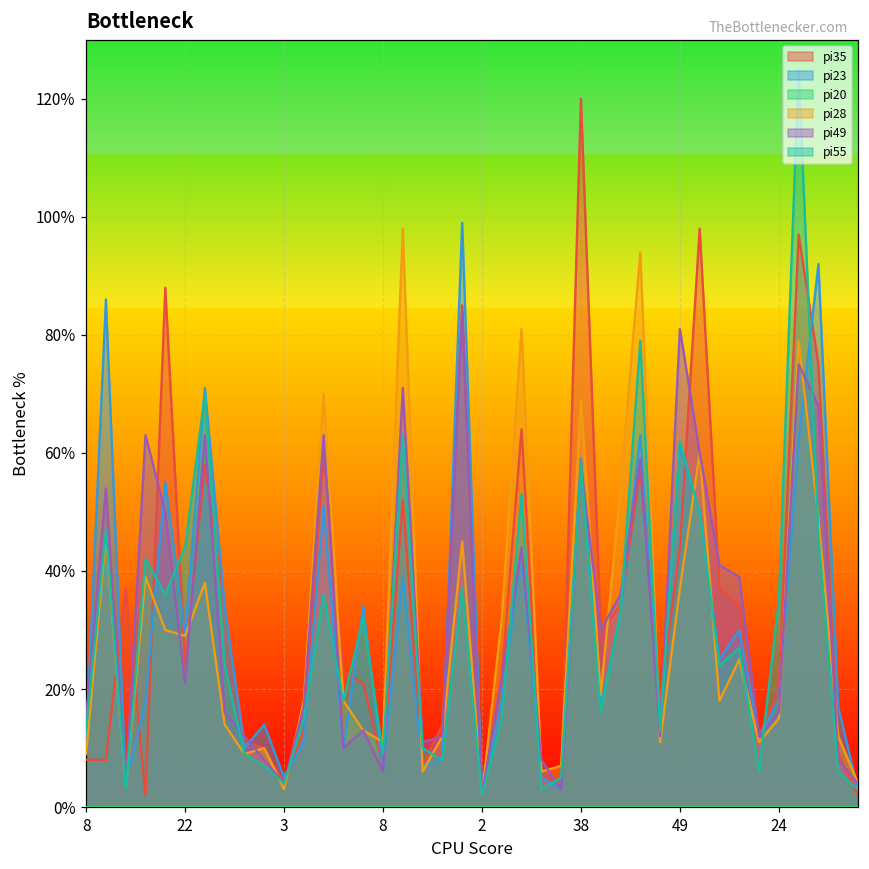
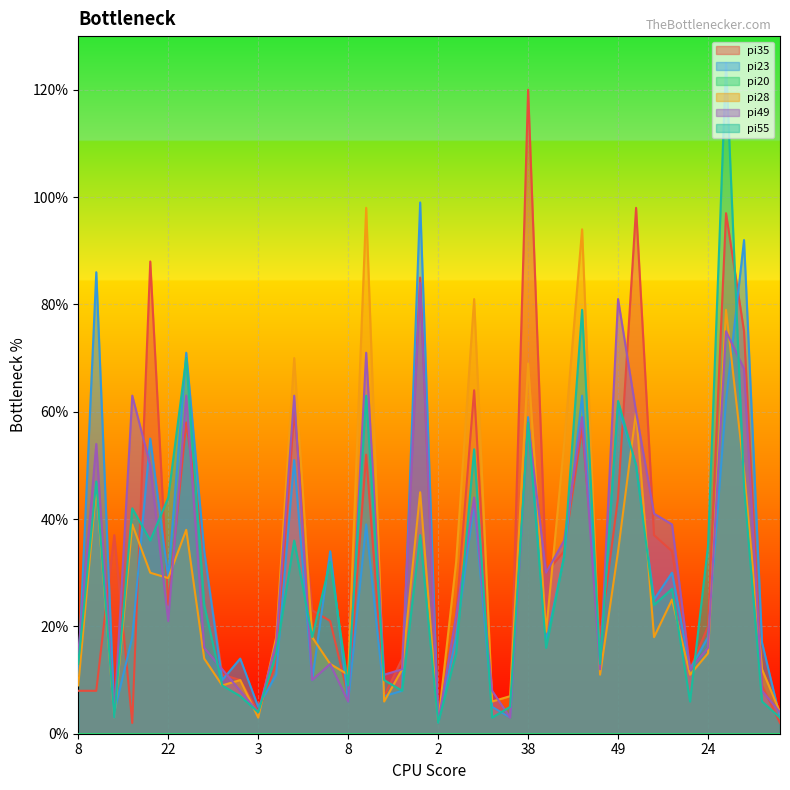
pi28, 49: 37% -> 34%
